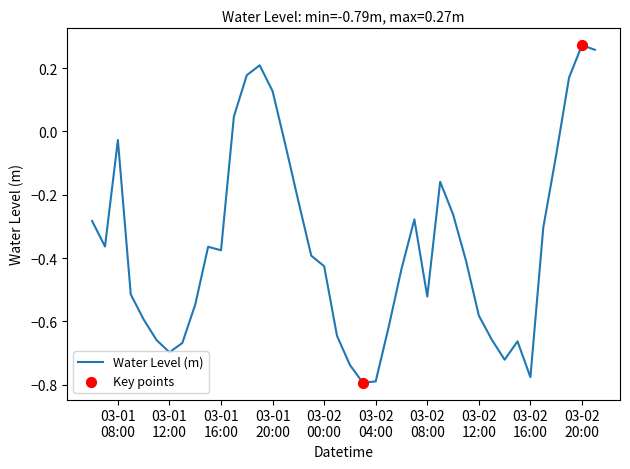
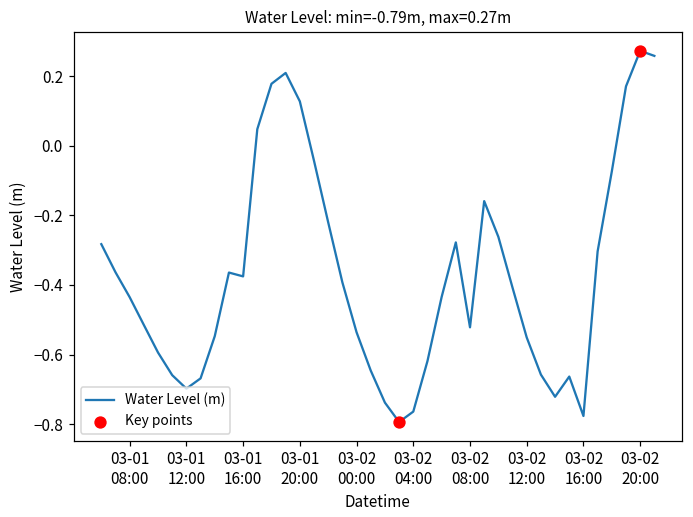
Water Level (m), 03-01 08:00: -0.03 -> -0.44
Water Level (m), 03-02 00:00: -0.43 -> -0.54
Water Level (m), 03-02 04:00: -0.79 -> -0.76
Water Level (m), 03-02 12:00: -0.58 -> -0.55
